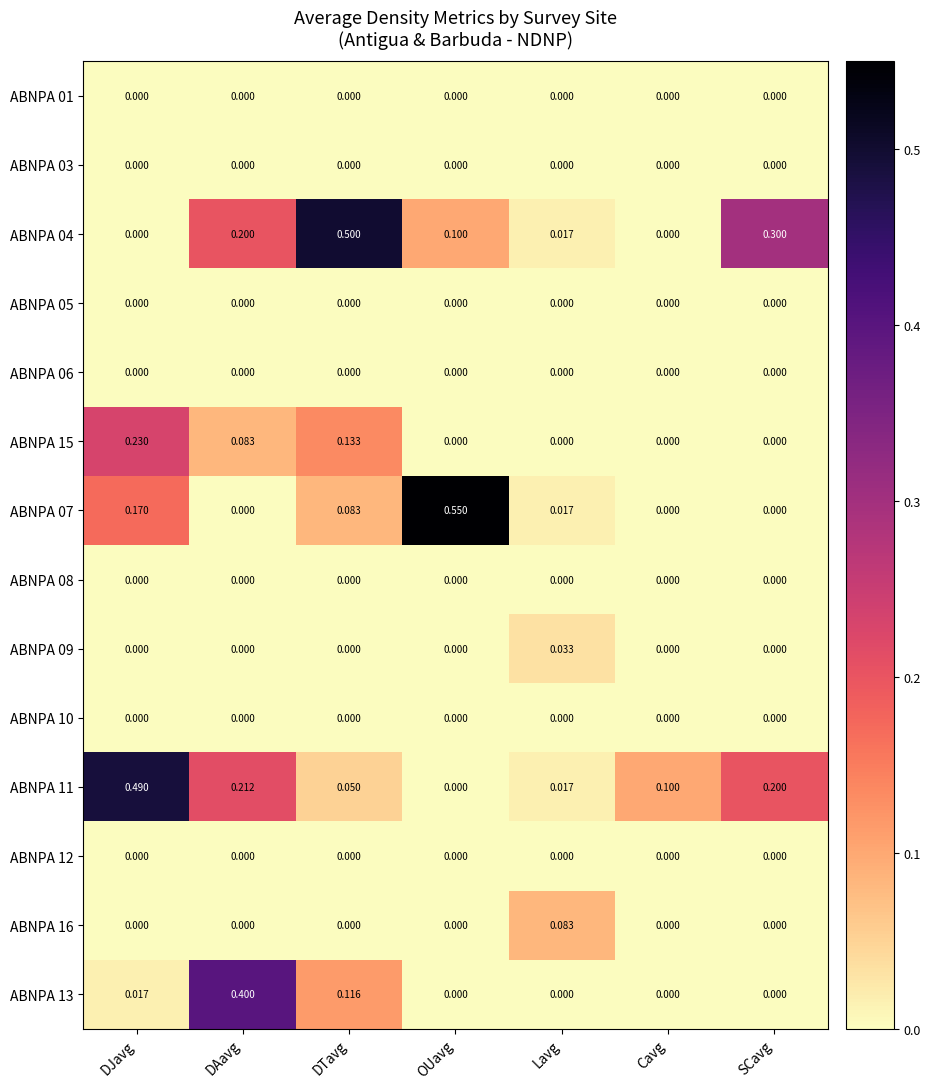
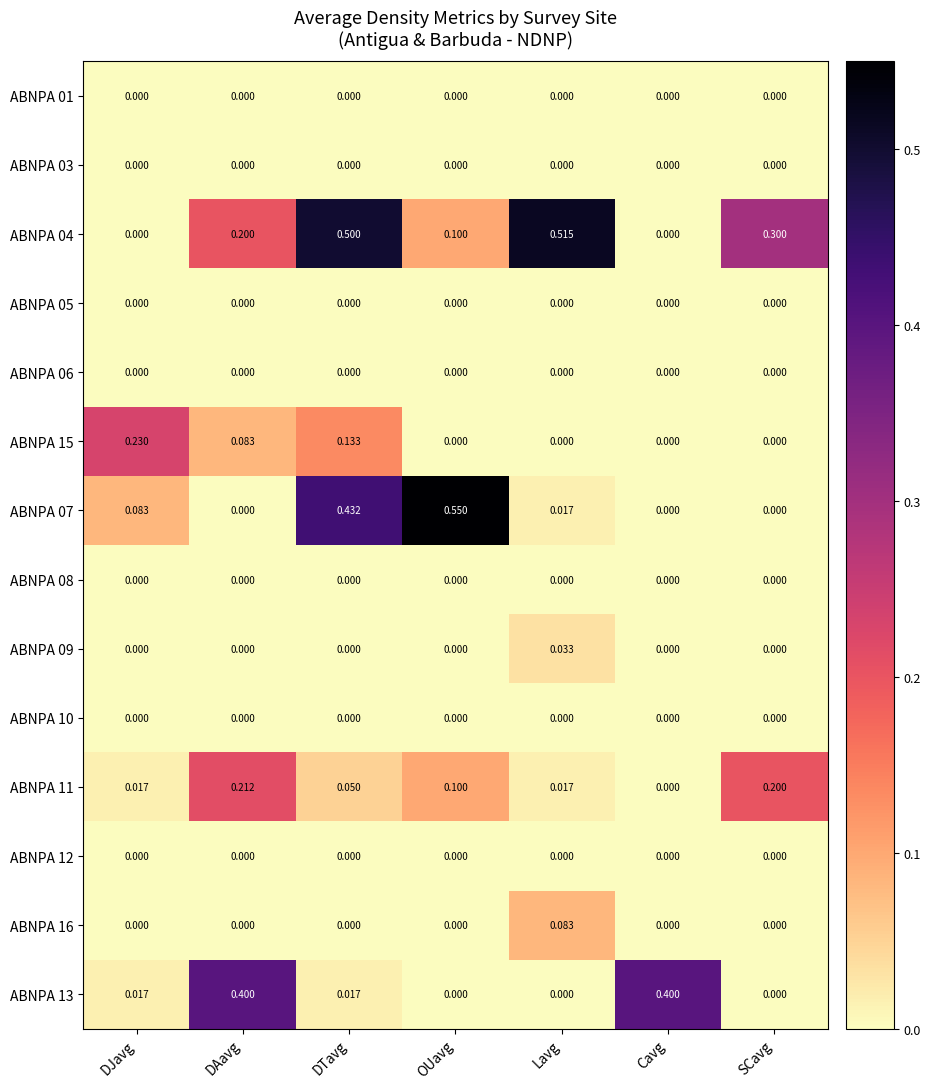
ABNPA 04, Lavg: 0.017 -> 0.515
ABNPA 07, DJavg: 0.170 -> 0.083
ABNPA 07, DTavg: 0.083 -> 0.432
ABNPA 11, DJavg: 0.490 -> 0.017
ABNPA 11, OUavg: 0.000 -> 0.100
ABNPA 11, Cavg: 0.100 -> 0.000
ABNPA 13, DTavg: 0.116 -> 0.017
ABNPA 13, Cavg: 0.000 -> 0.400
